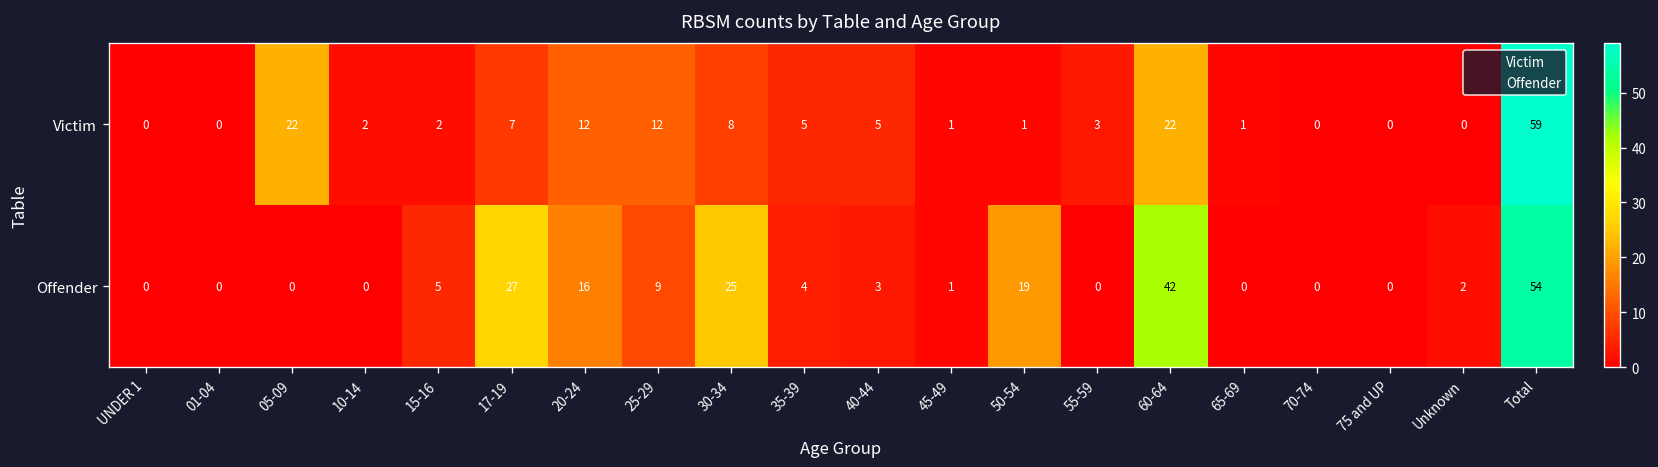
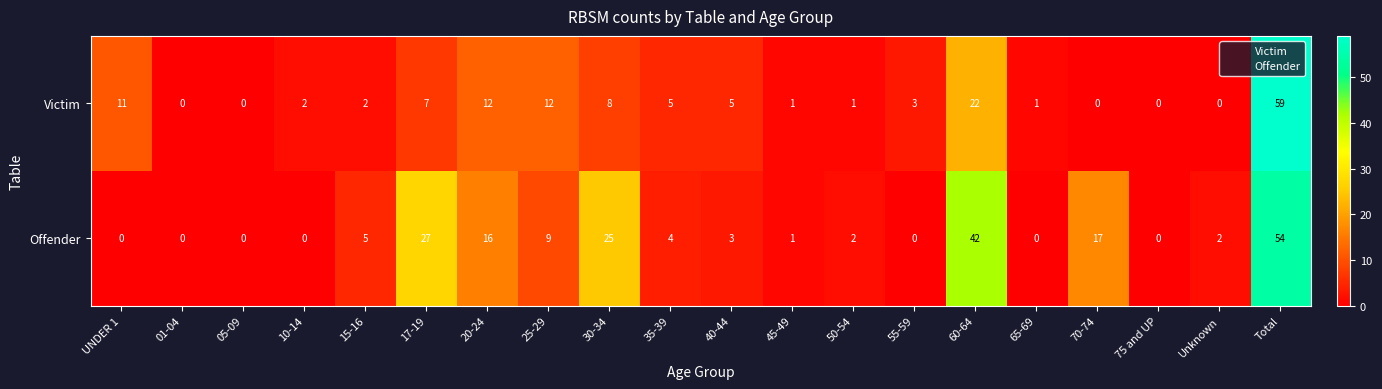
Victim, UNDER 1: 0 -> 11
Victim, 05-09: 22 -> 0
Offender, 50-54: 19 -> 2
Offender, 70-74: 0 -> 17
